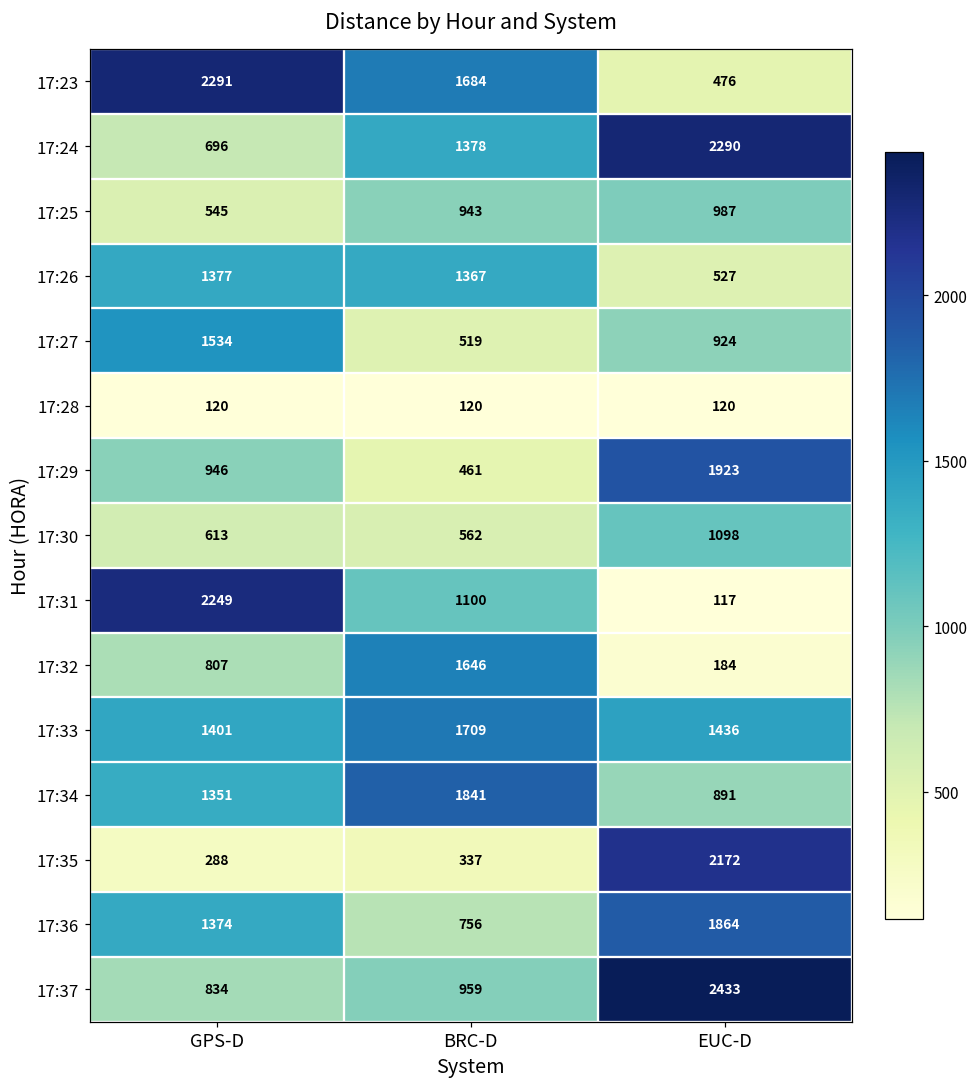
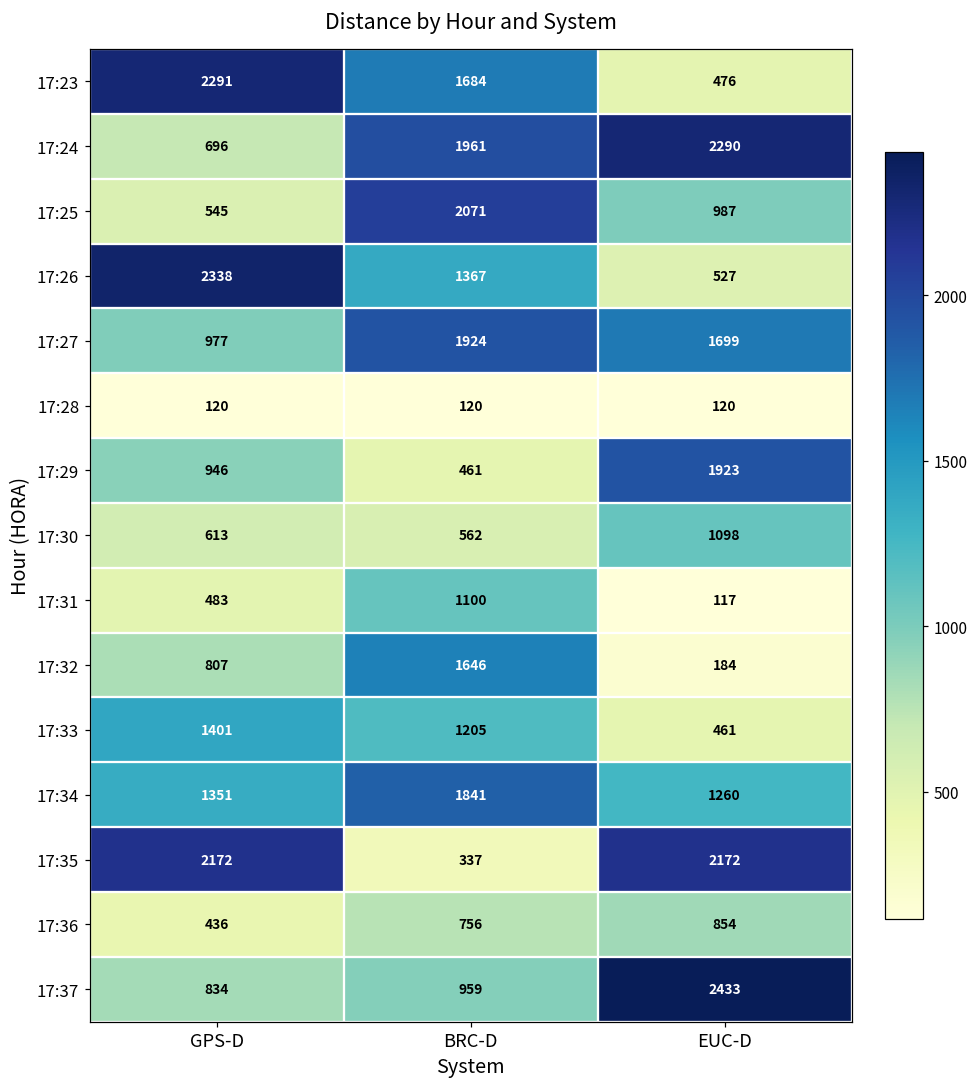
17:24, BRC-D: 1378 -> 1961
17:25, BRC-D: 943 -> 2071
17:26, GPS-D: 1377 -> 2338
17:27, GPS-D: 1534 -> 977
17:27, BRC-D: 519 -> 1924
17:27, EUC-D: 924 -> 1699
17:31, GPS-D: 2249 -> 483
17:33, BRC-D: 1709 -> 1205
17:33, EUC-D: 1436 -> 461
17:34, EUC-D: 891 -> 1260
17:35, GPS-D: 288 -> 2172
17:36, GPS-D: 1374 -> 436
17:36, EUC-D: 1864 -> 854
